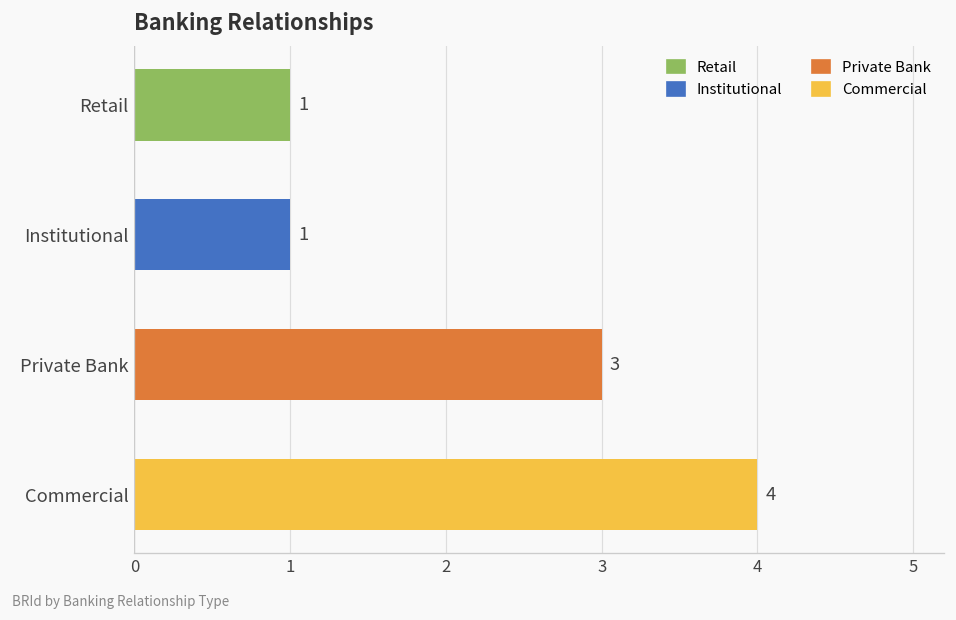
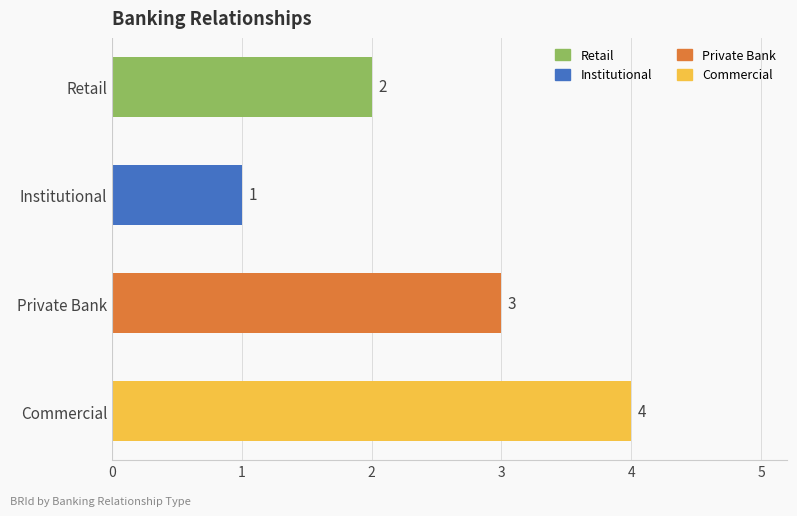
Retail: 1 -> 2
